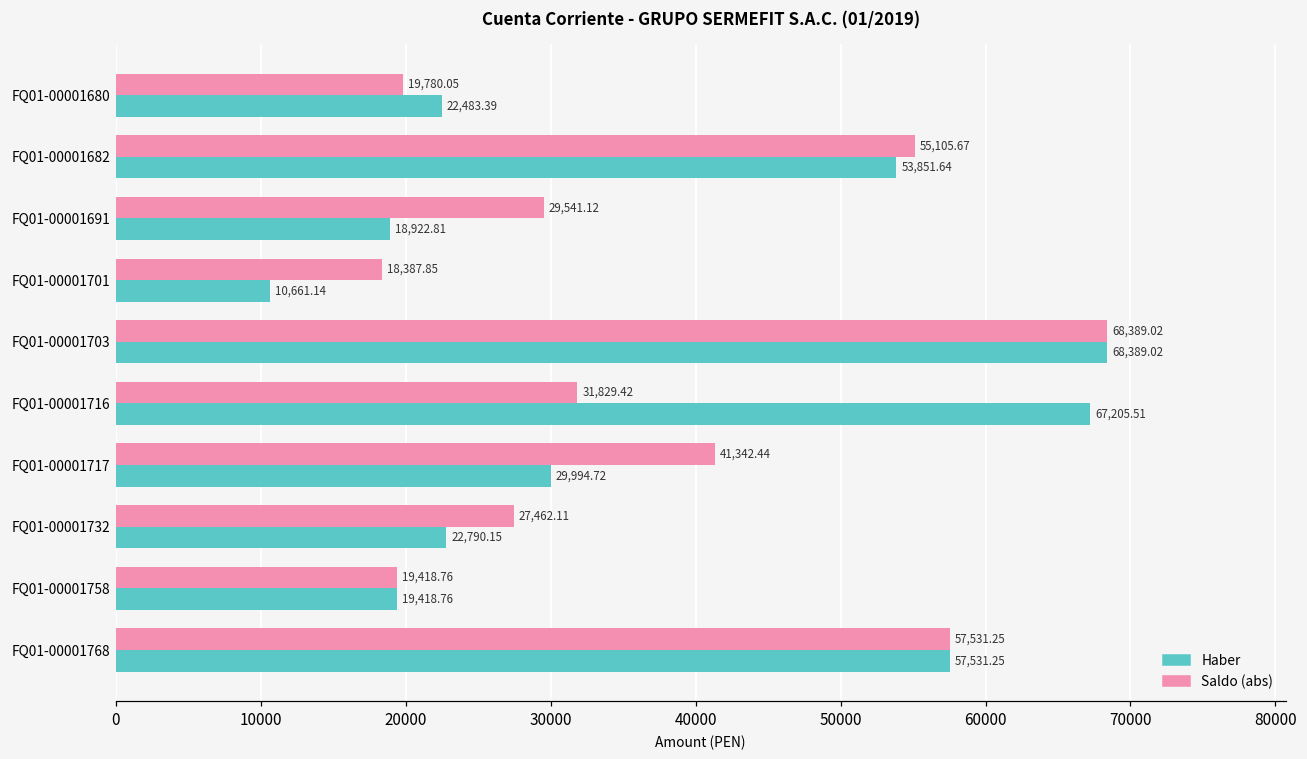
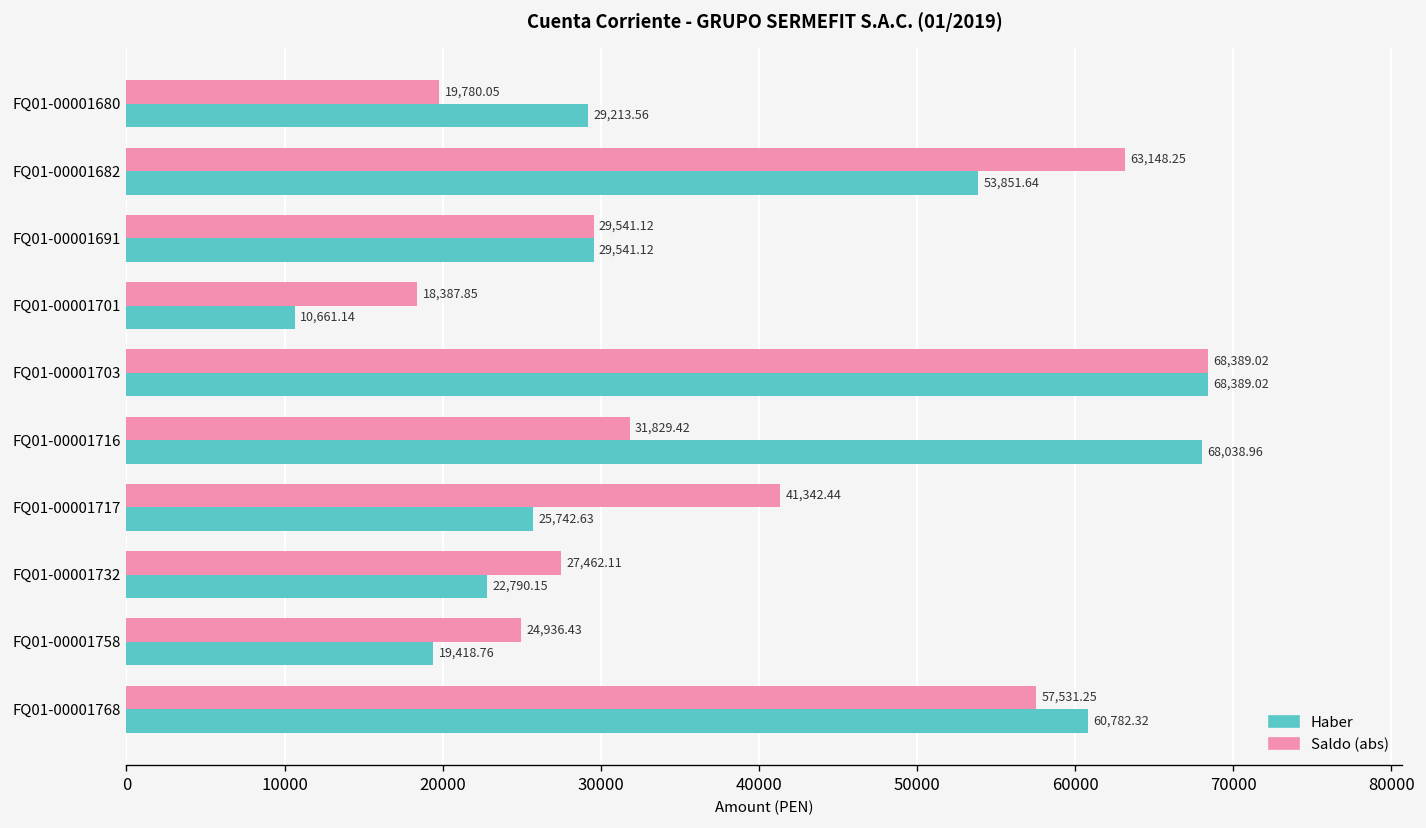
Haber, FQ01-00001680: 22,483.39 -> 29,213.56
Saldo (abs), FQ01-00001682: 55,105.67 -> 63,148.25
Haber, FQ01-00001691: 18,922.81 -> 29,541.12
Haber, FQ01-00001716: 67,205.51 -> 68,038.96
Haber, FQ01-00001717: 29,994.72 -> 25,742.63
Saldo (abs), FQ01-00001758: 19,418.76 -> 24,936.43
Haber, FQ01-00001768: 57,531.25 -> 60,782.32
